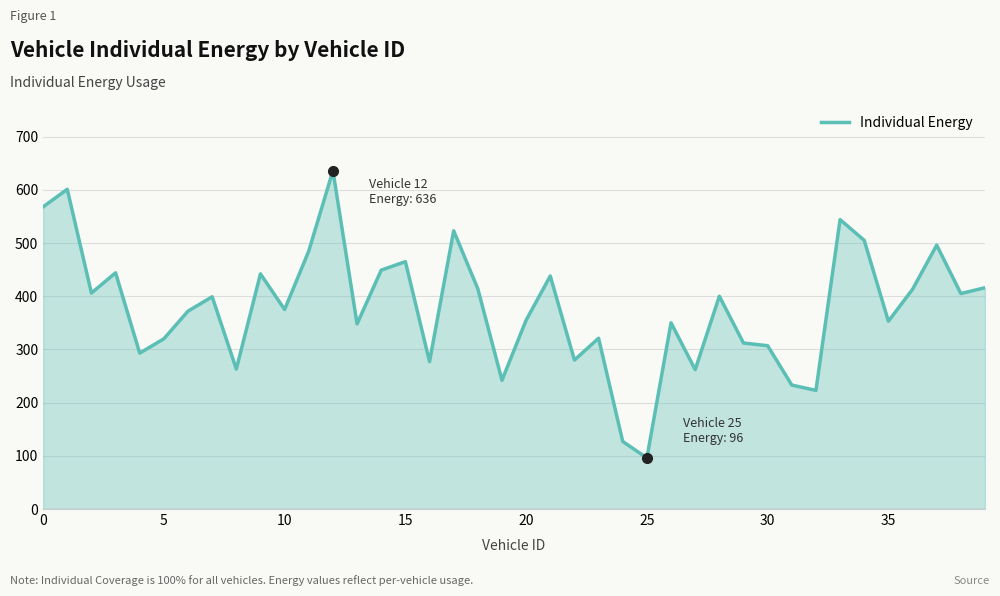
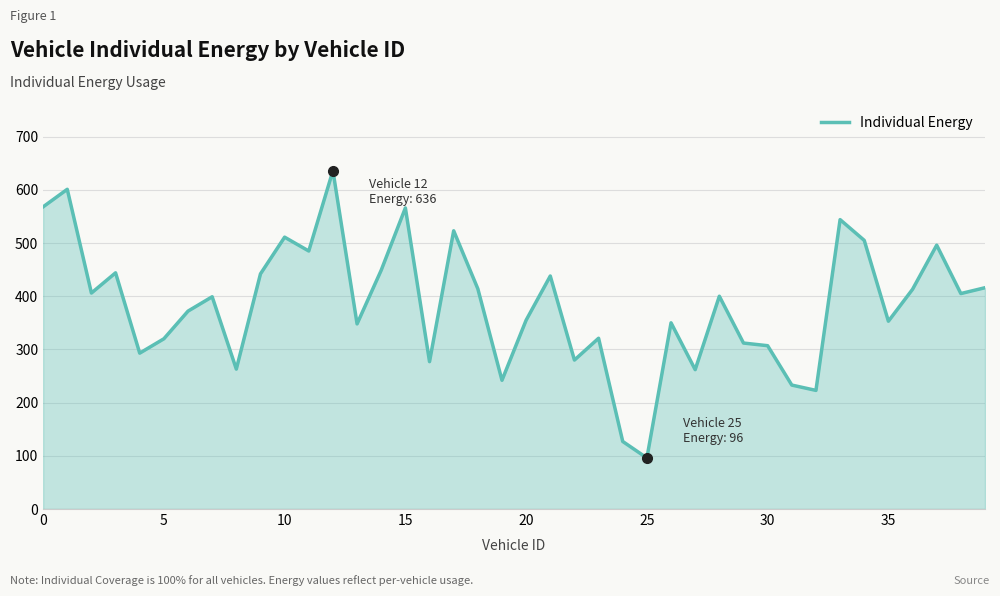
Individual Energy, 10: 380 -> 510
Individual Energy, 15: 470 -> 570
